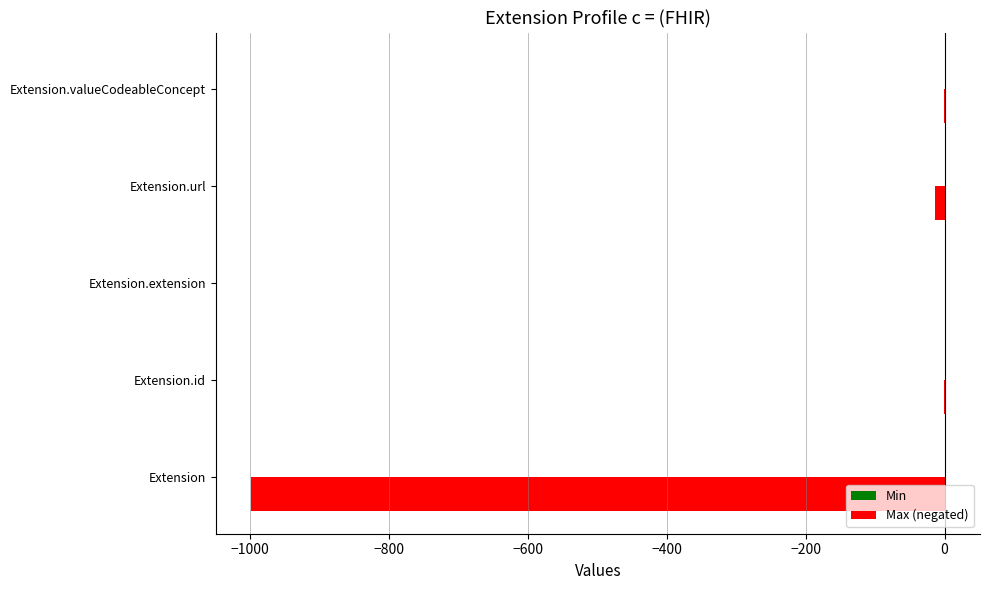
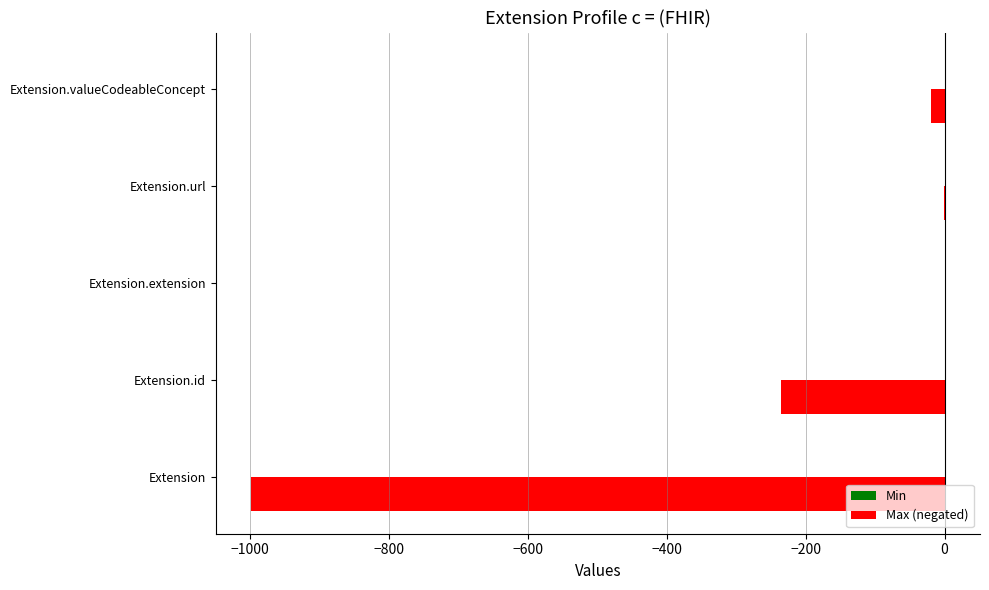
Max (negated), Extension.valueCodeableConcept: 0 -> -20
Max (negated), Extension.url: -10 -> 0
Max (negated), Extension.id: 0 -> -240
